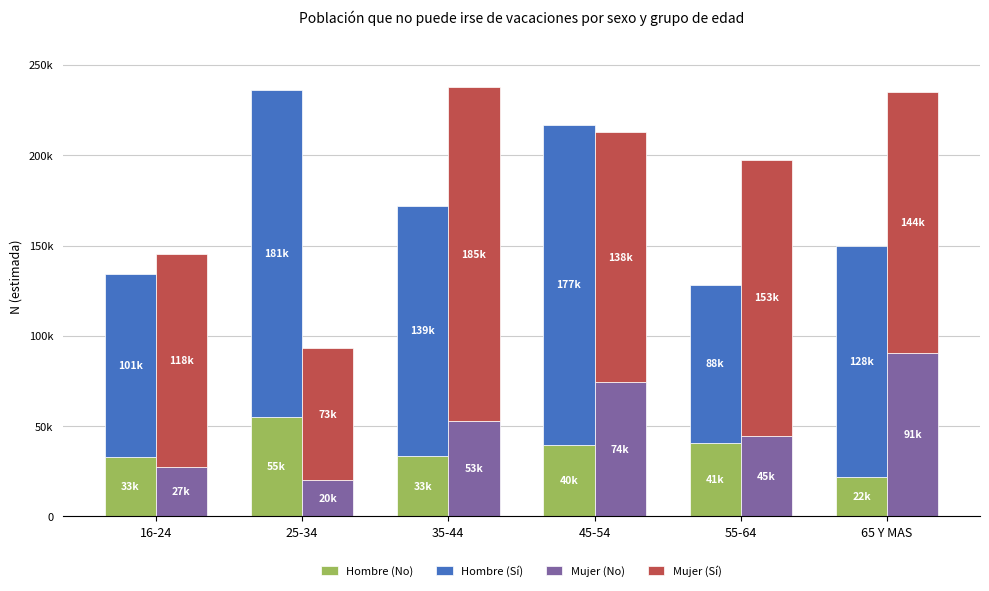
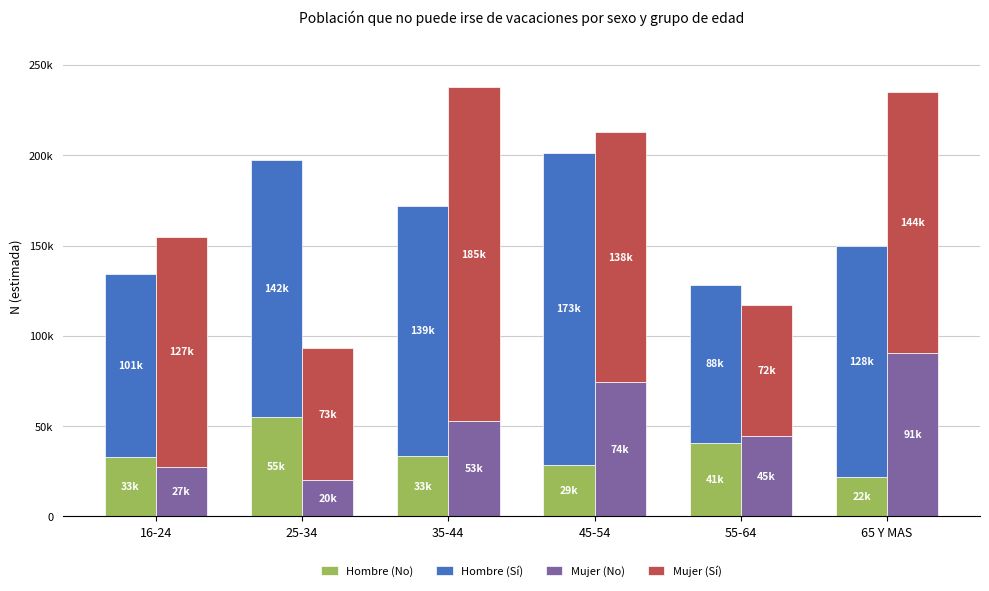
Mujer (Sí), 16-24: 118k -> 127k
Hombre (Sí), 25-34: 181k -> 142k
Hombre (No), 45-54: 40k -> 29k
Hombre (Sí), 45-54: 177k -> 173k
Mujer (Sí), 55-64: 153k -> 72k
